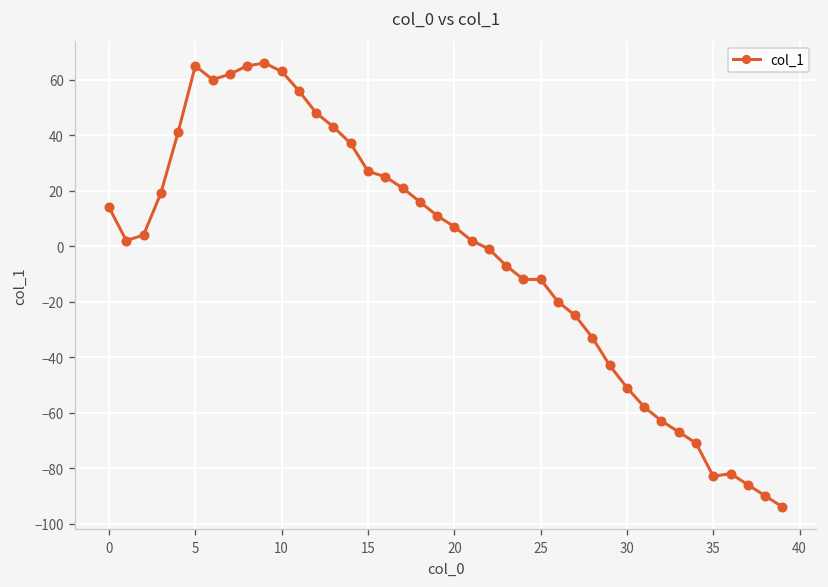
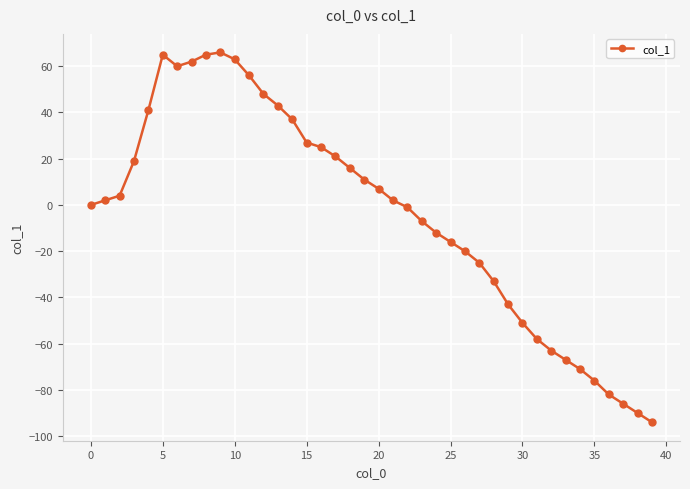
0: 14 -> 0
25: -12 -> -16
35: -83 -> -76
